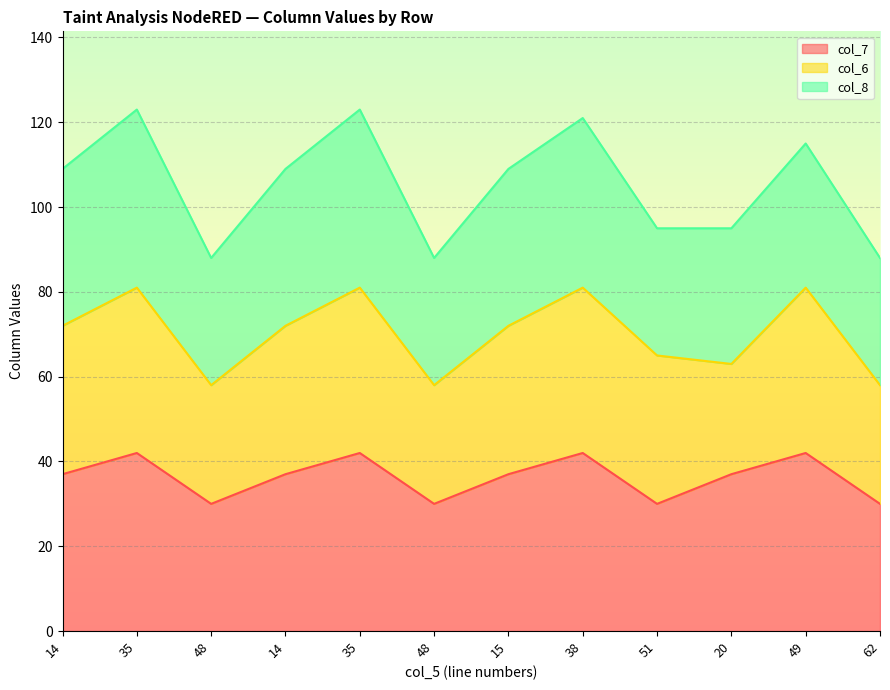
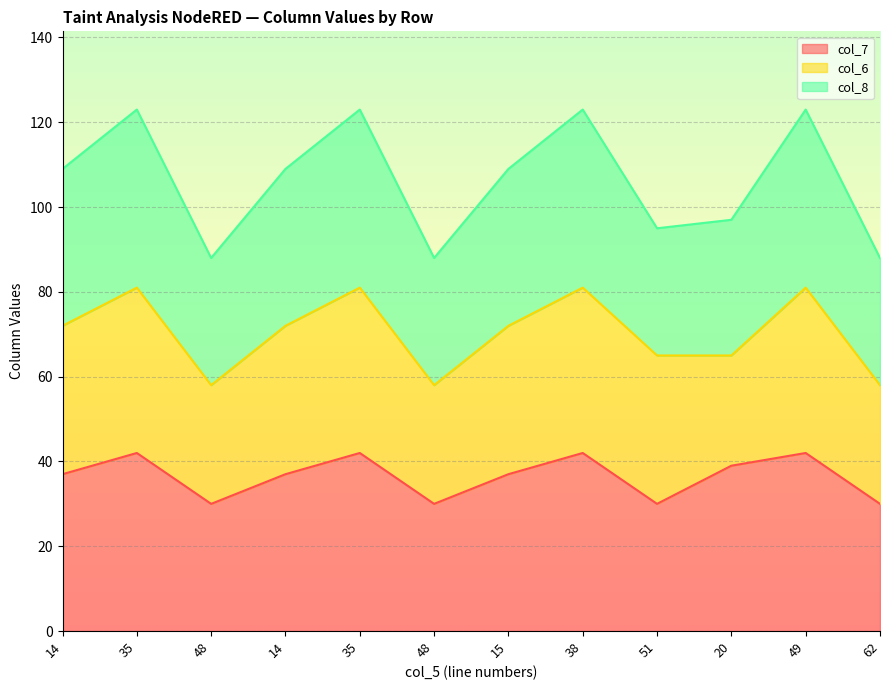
col_8, 38: 40 -> 42
col_7, 20: 37 -> 39
col_8, 49: 34 -> 42
